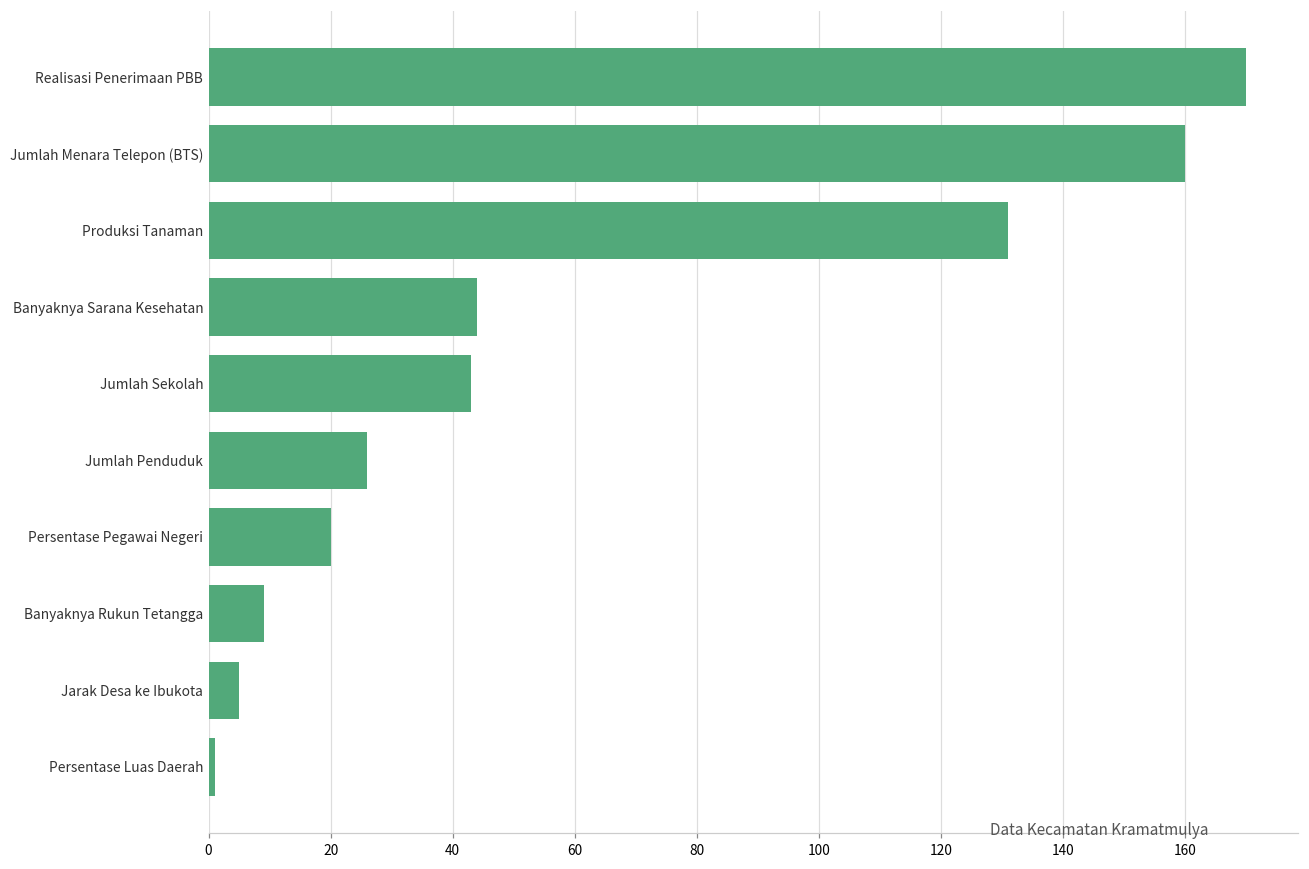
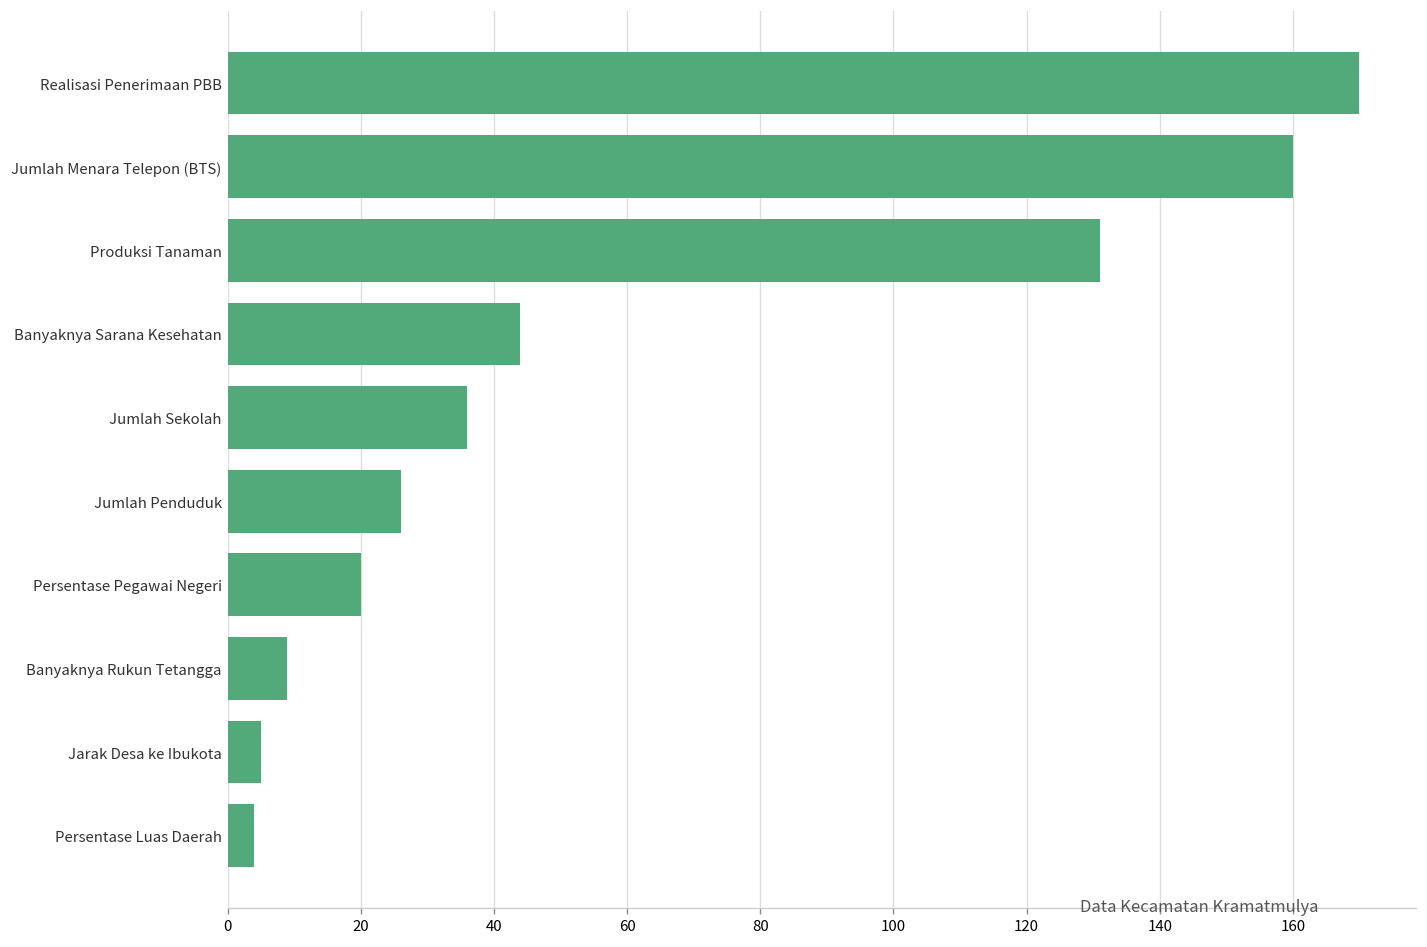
Jumlah Sekolah: 43 -> 36
Persentase Luas Daerah: 1 -> 4
